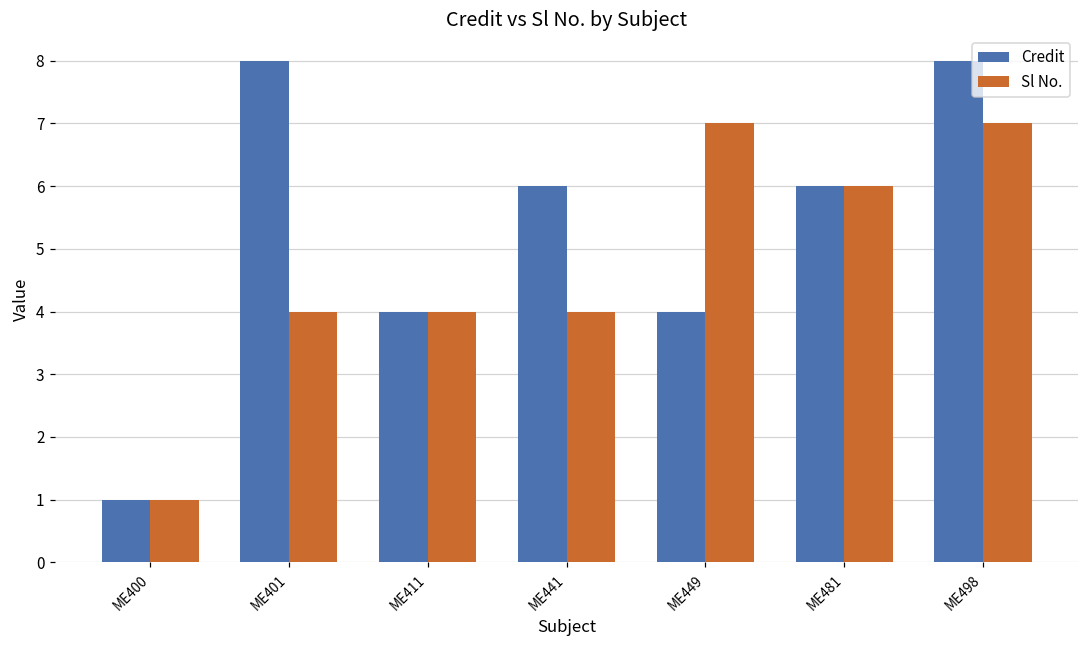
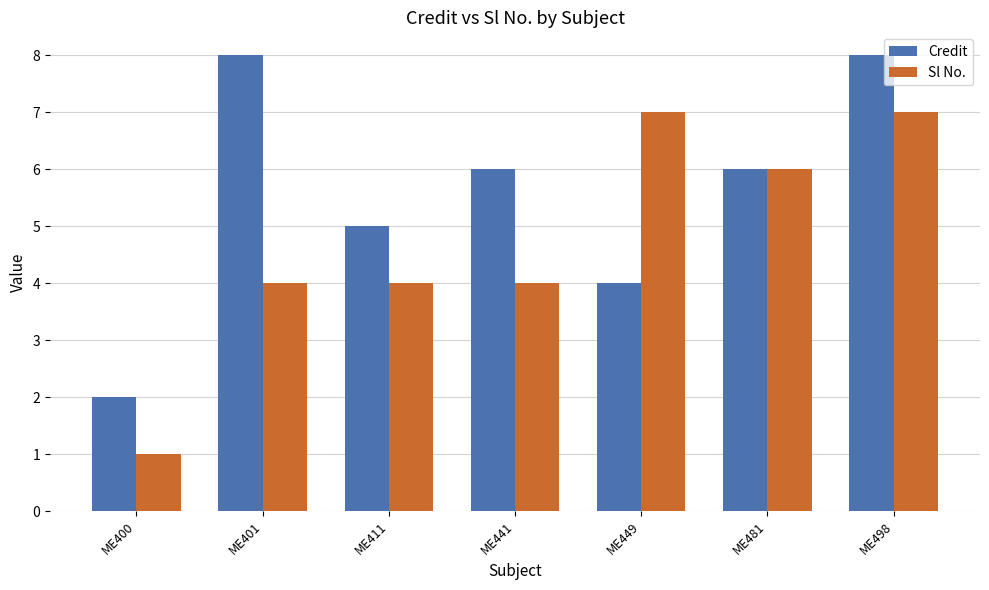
Credit, ME400: 1 -> 2
Credit, ME411: 4 -> 5
